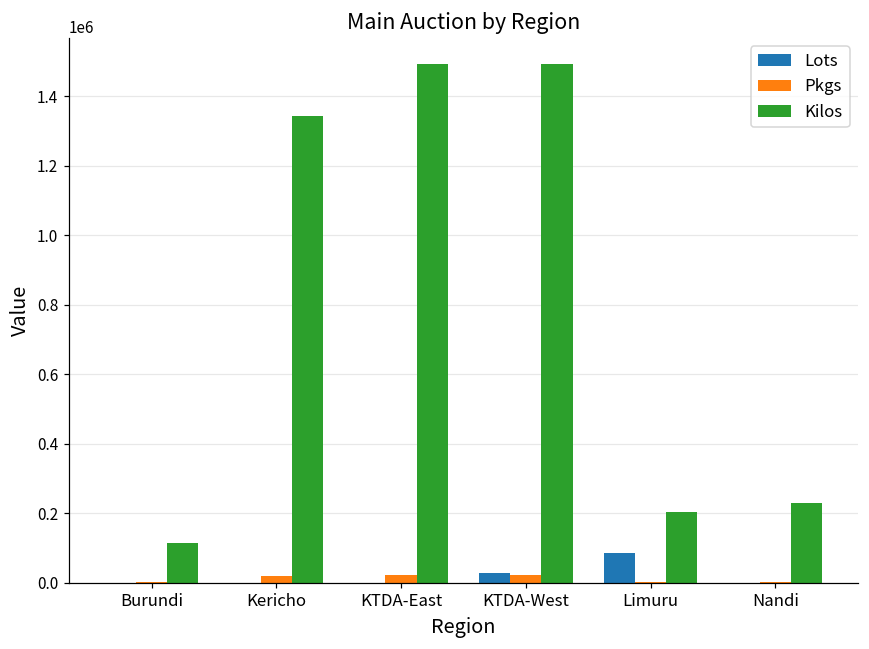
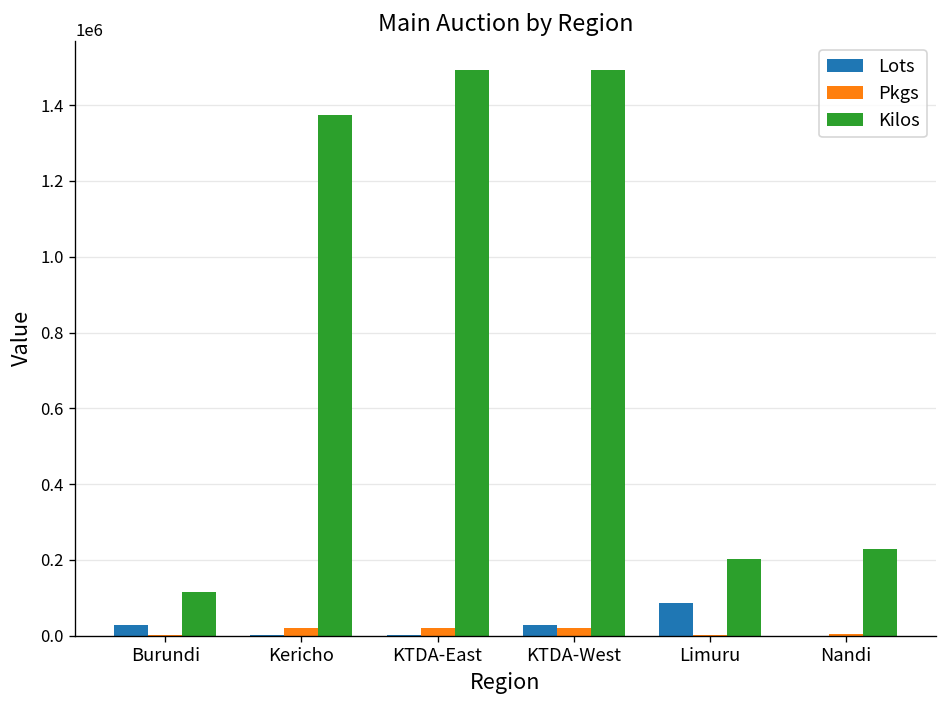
Lots, Burundi: 0 -> 30000
Kilos, Kericho: 1340000 -> 1370000
